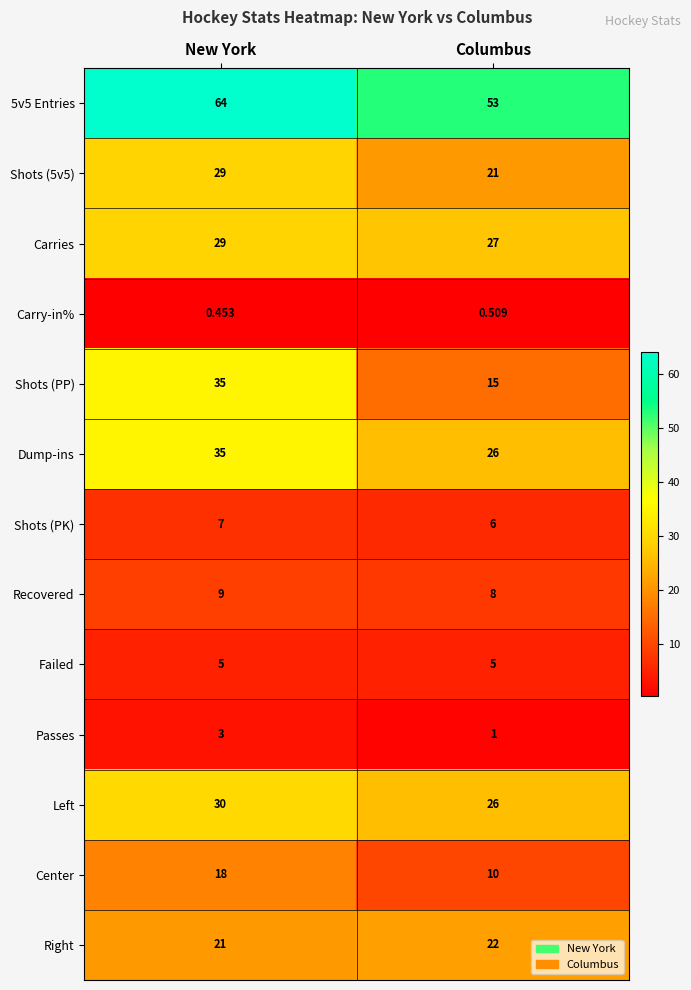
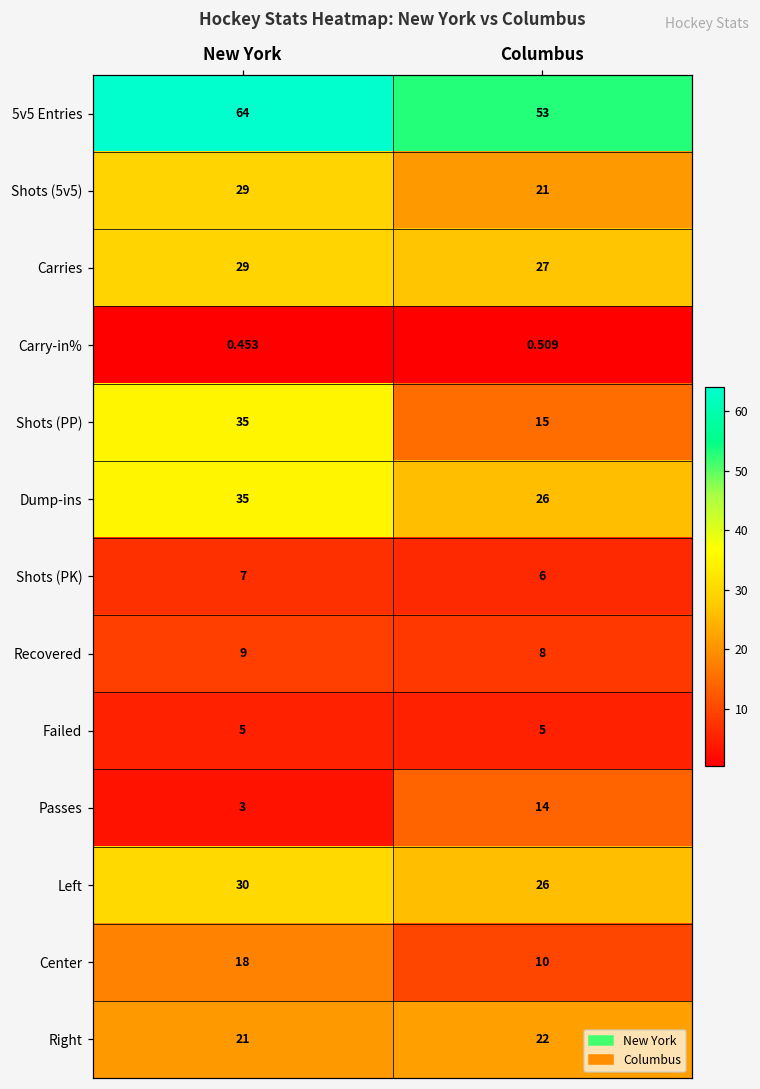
Passes, Columbus: 1 -> 14
